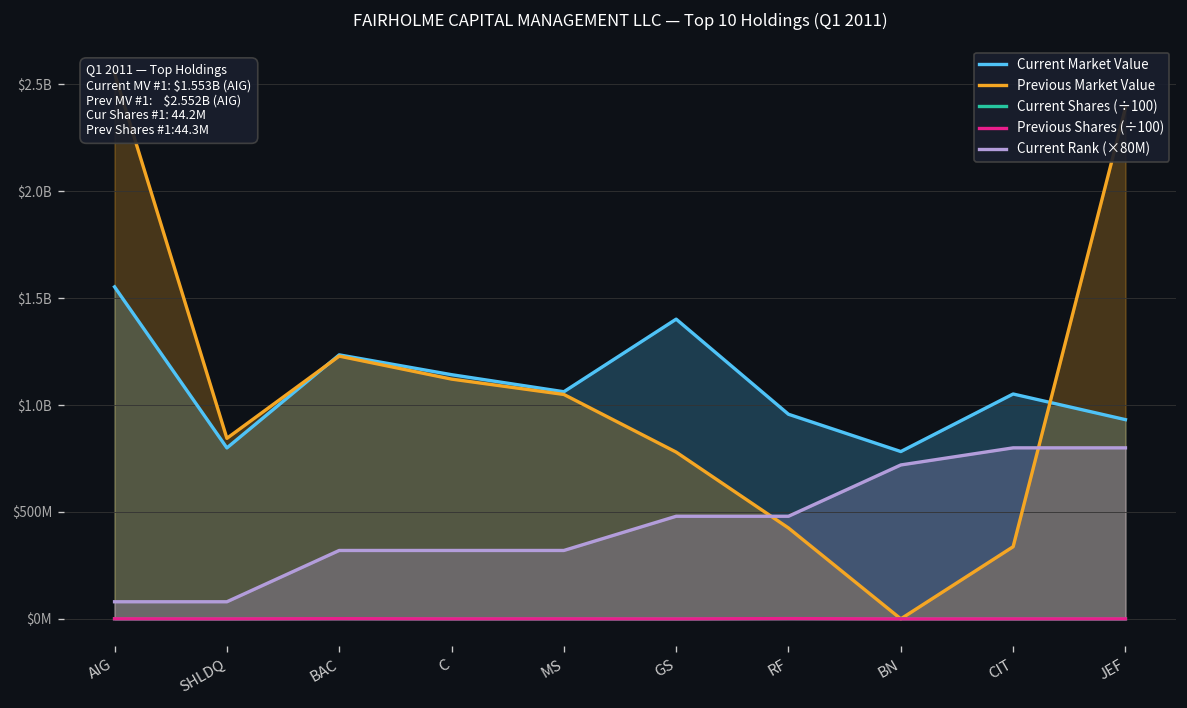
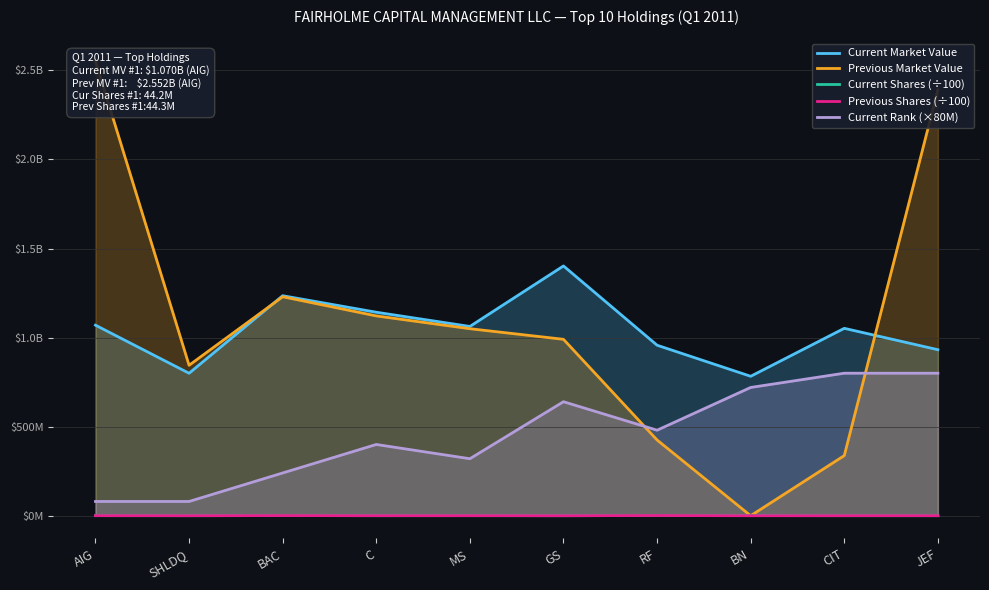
Current Market Value, AIG: $1550000000 -> $1070000000
Current Rank (×80M), BAC: $320000000 -> $240000000
Current Rank (×80M), C: $320000000 -> $400000000
Previous Market Value, GS: $780000000 -> $990000000
Current Rank (×80M), GS: $480000000 -> $640000000
